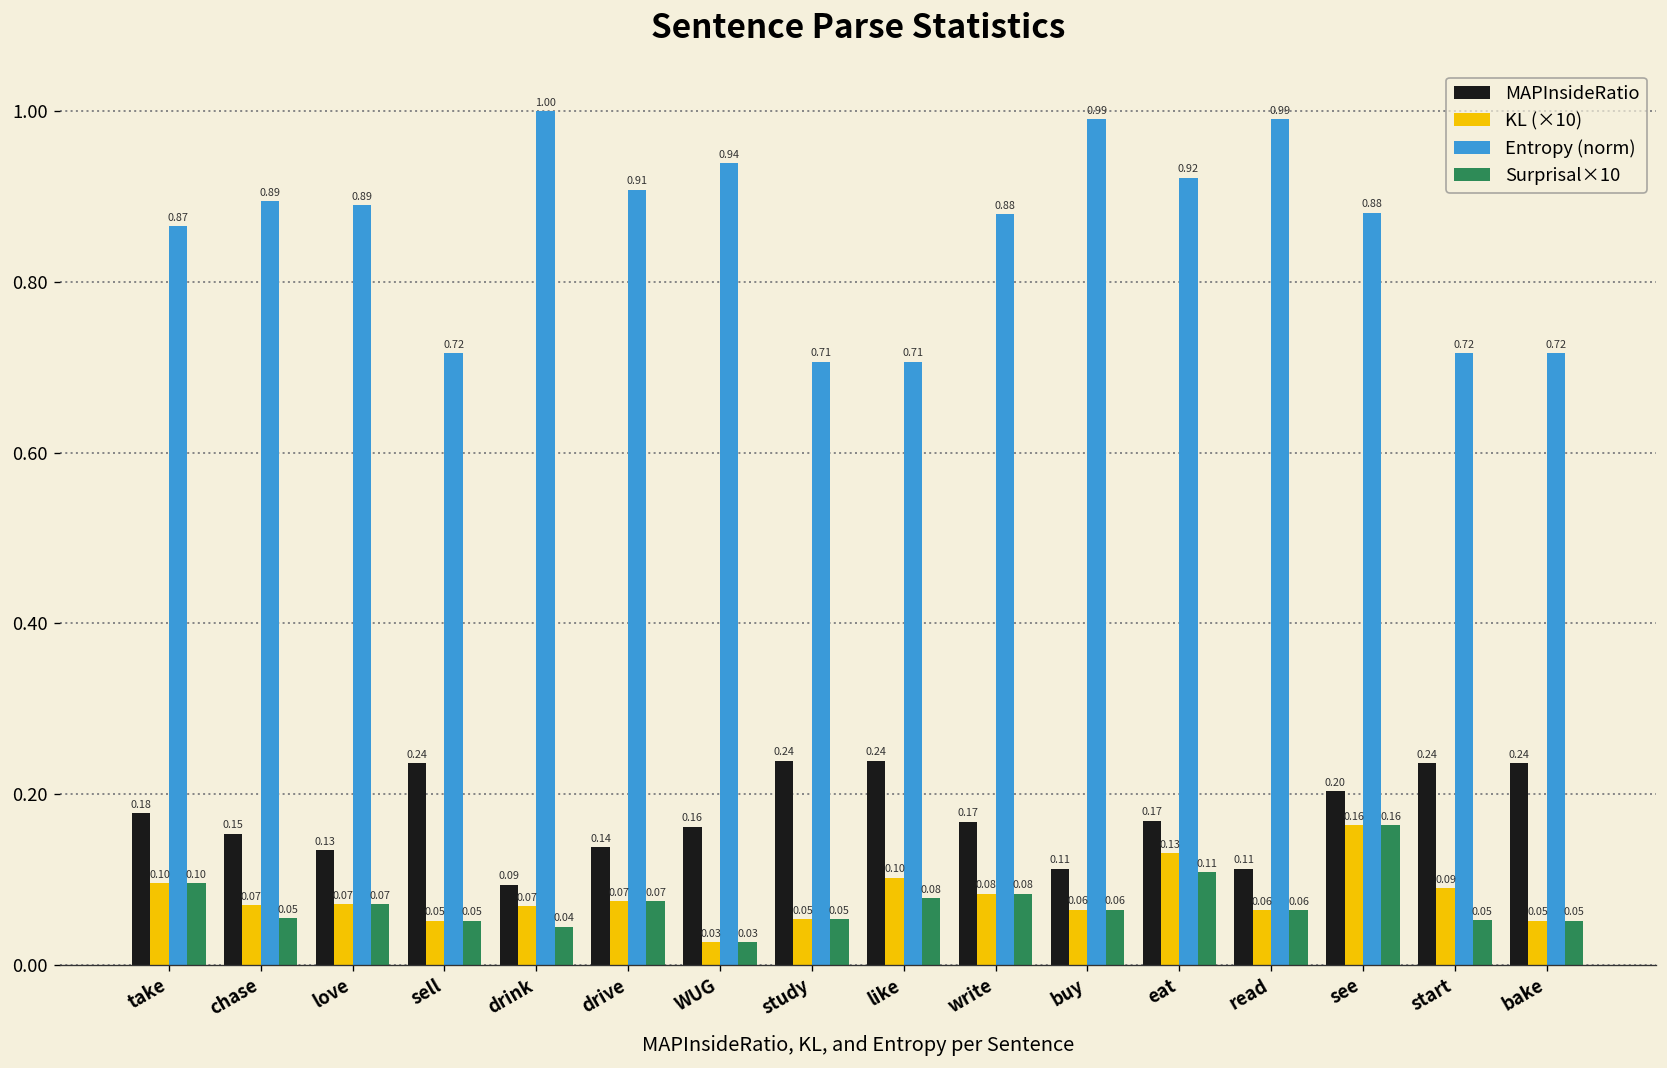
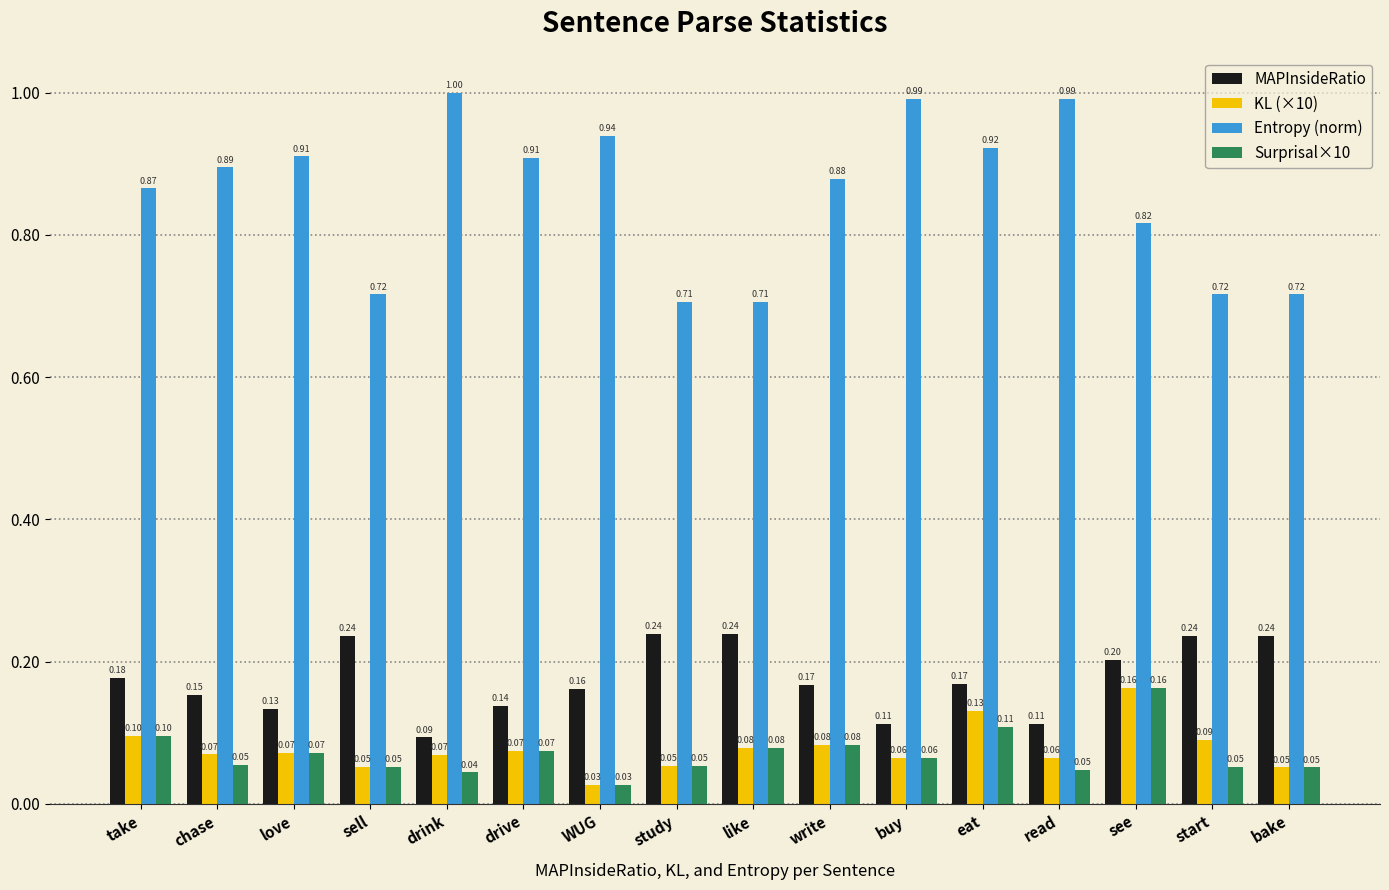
Entropy (norm), love: 0.89 -> 0.91
KL (×10), like: 0.10 -> 0.08
Surprisal×10, read: 0.06 -> 0.05
Entropy (norm), see: 0.88 -> 0.82
